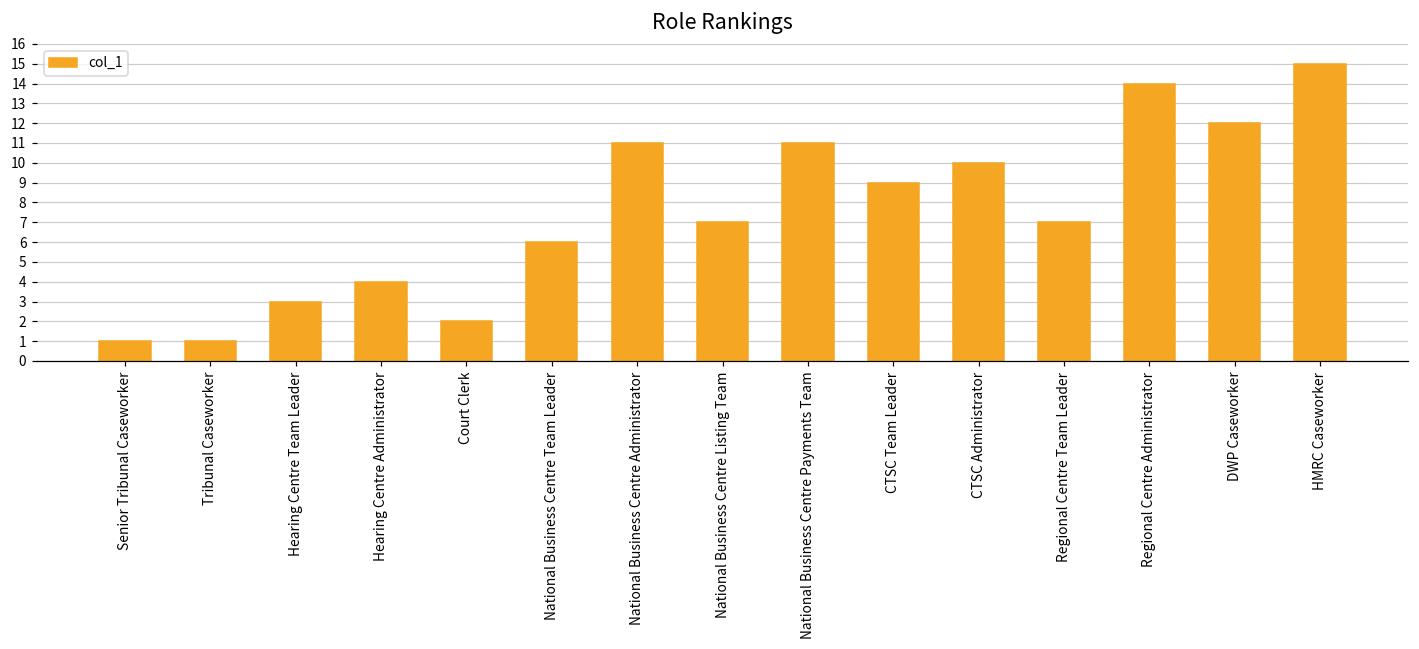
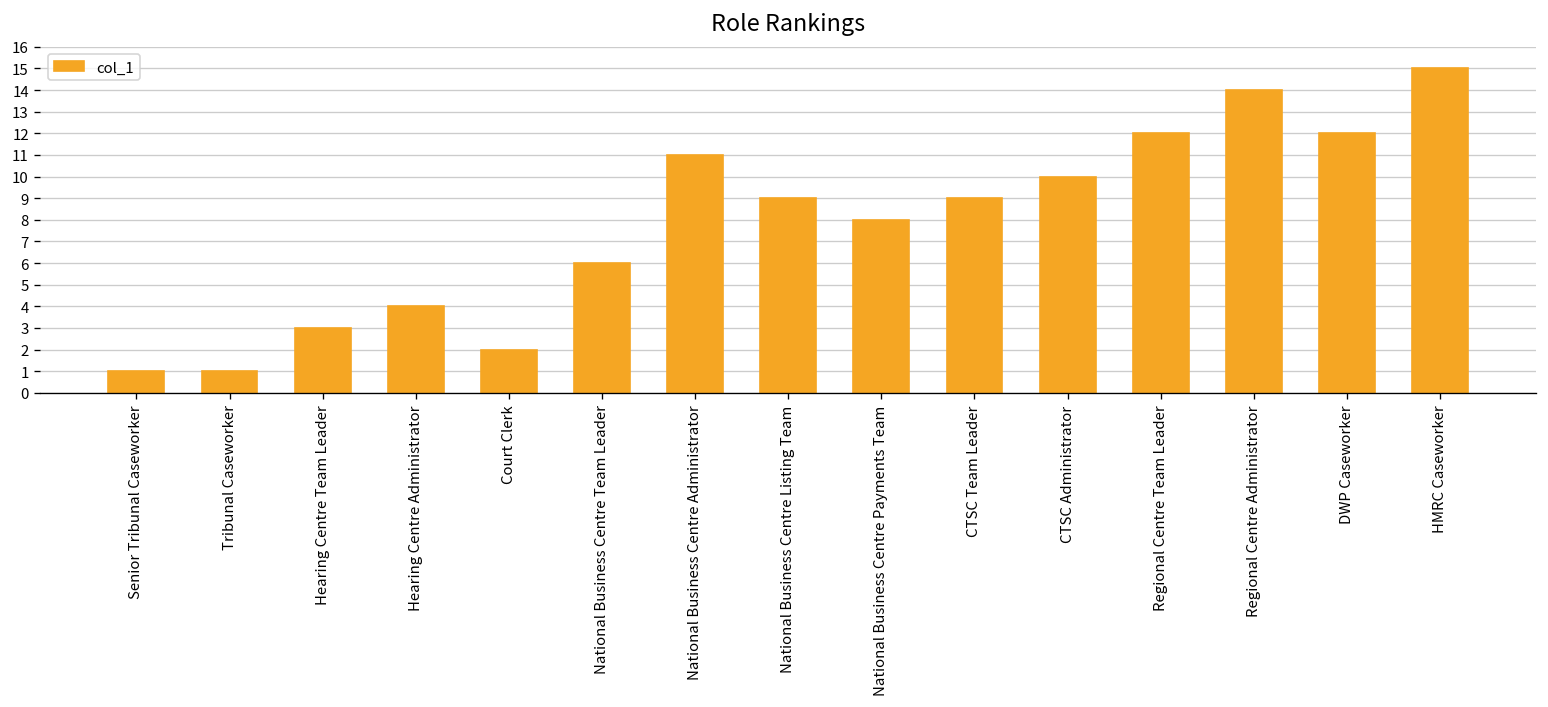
National Business Centre Listing Team: 7 -> 9
National Business Centre Payments Team: 11 -> 8
Regional Centre Team Leader: 7 -> 12
